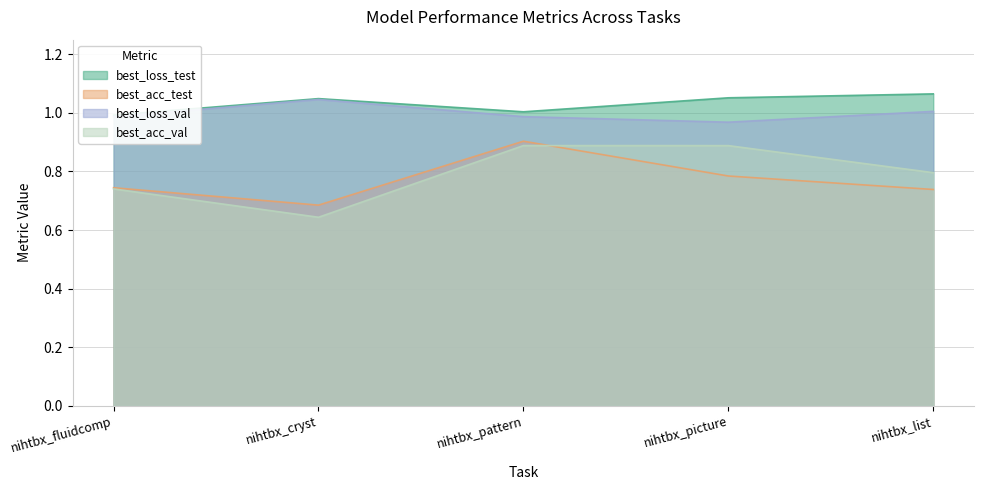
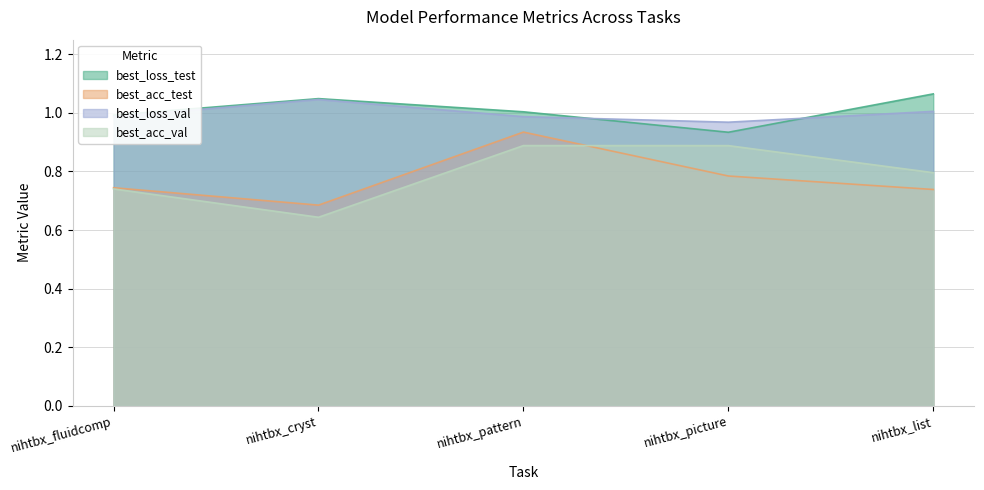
best_acc_test, nihtbx_pattern: 0.90 -> 0.93
best_loss_test, nihtbx_picture: 1.05 -> 0.93
